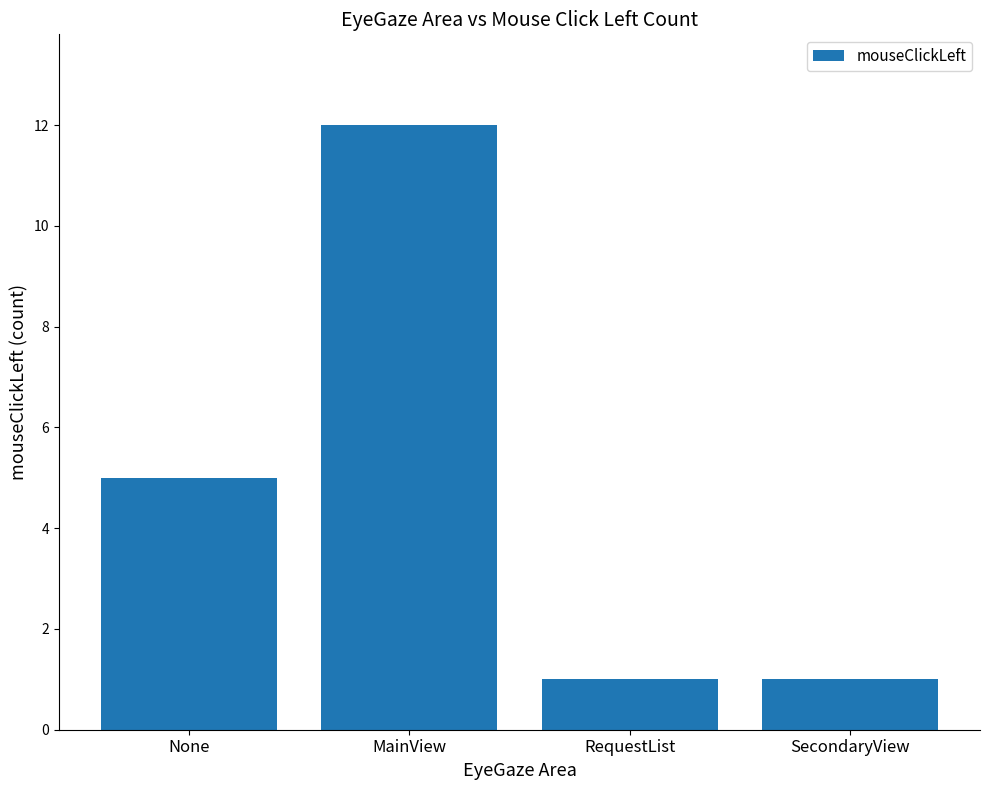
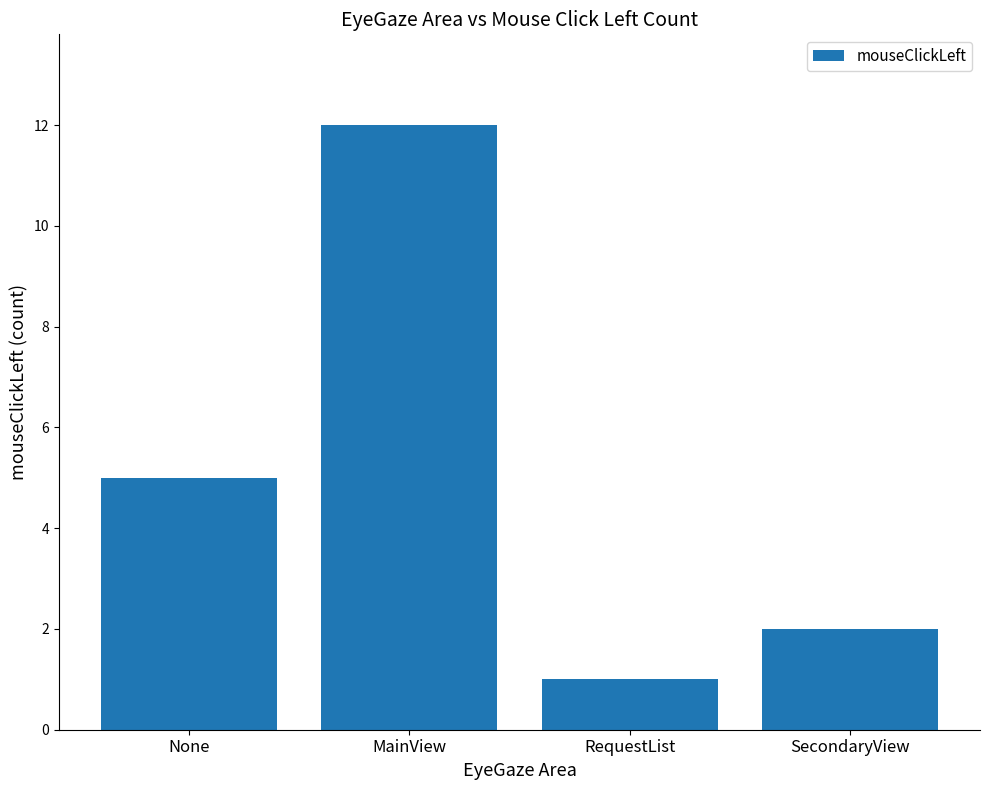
SecondaryView: 1 -> 2
